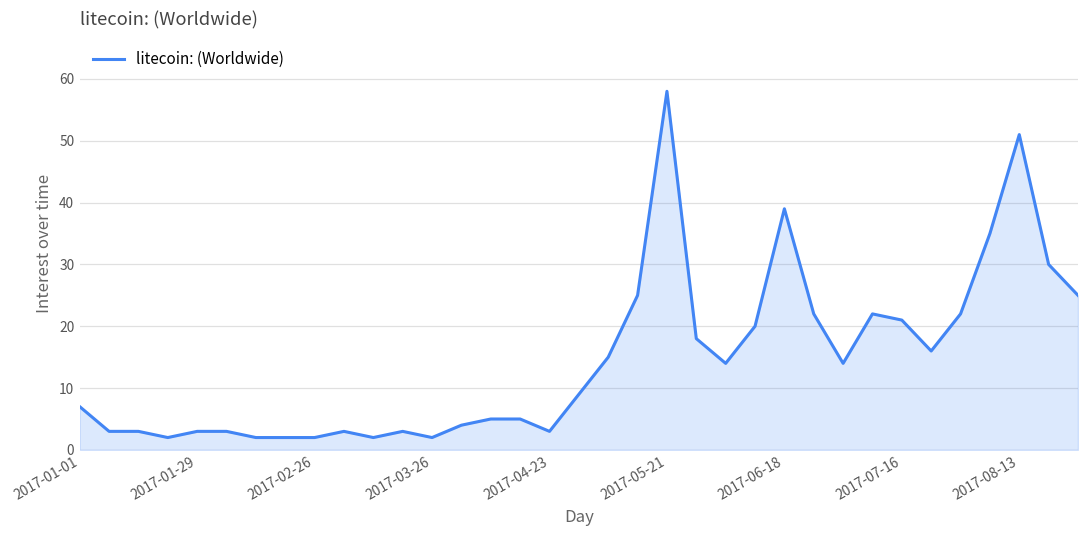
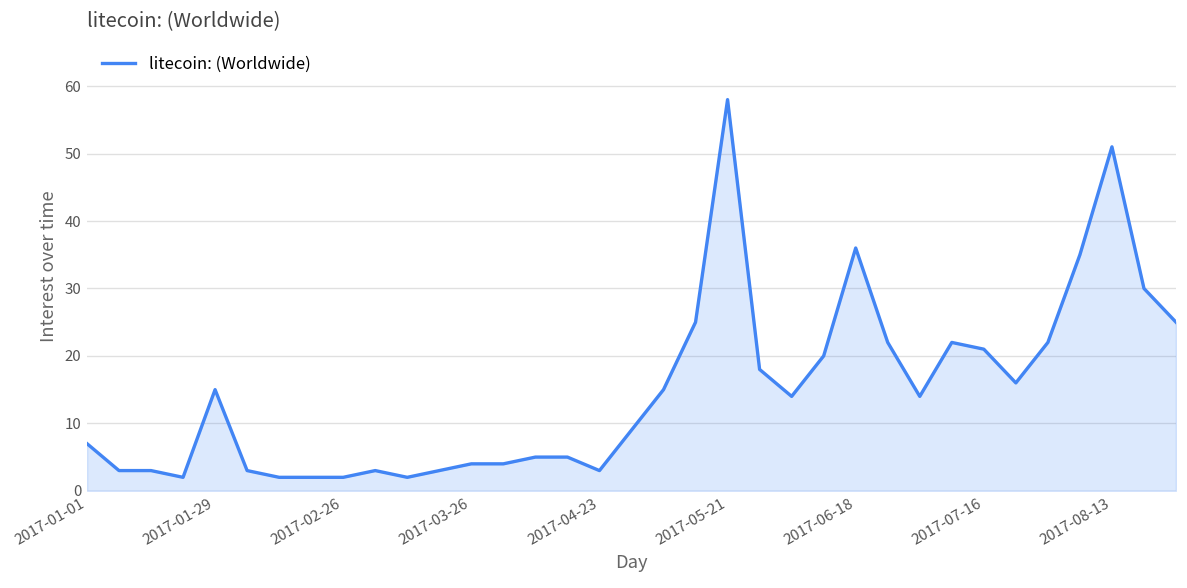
2017-01-29: 3 -> 15
2017-03-26: 2 -> 4
2017-06-18: 39 -> 36
